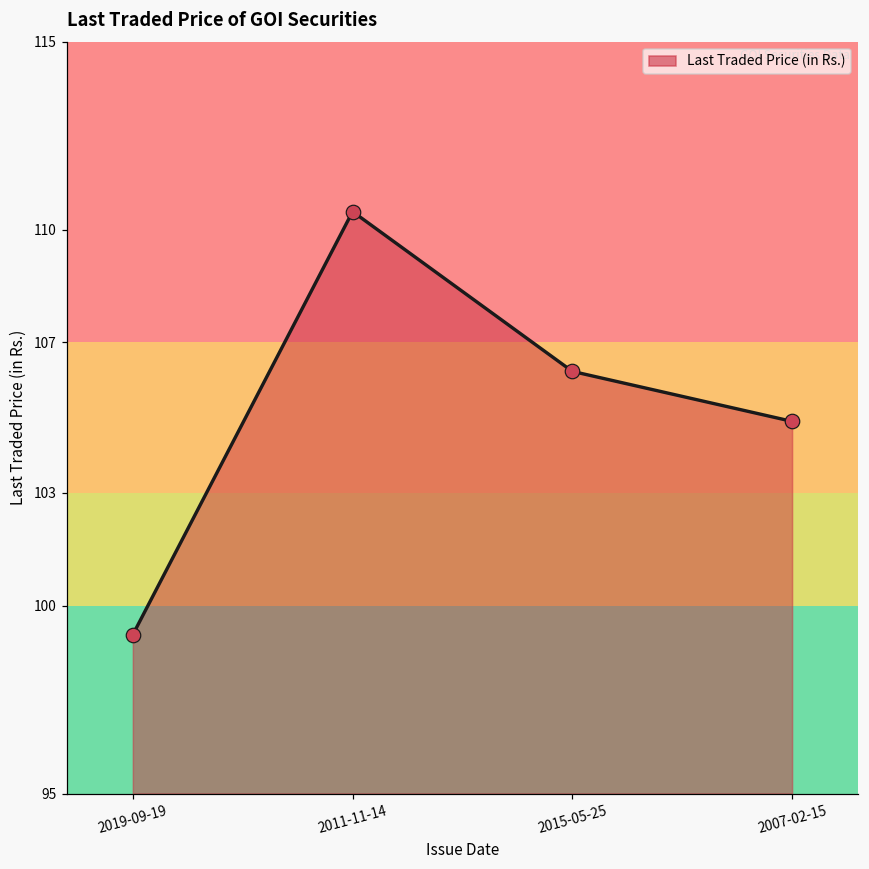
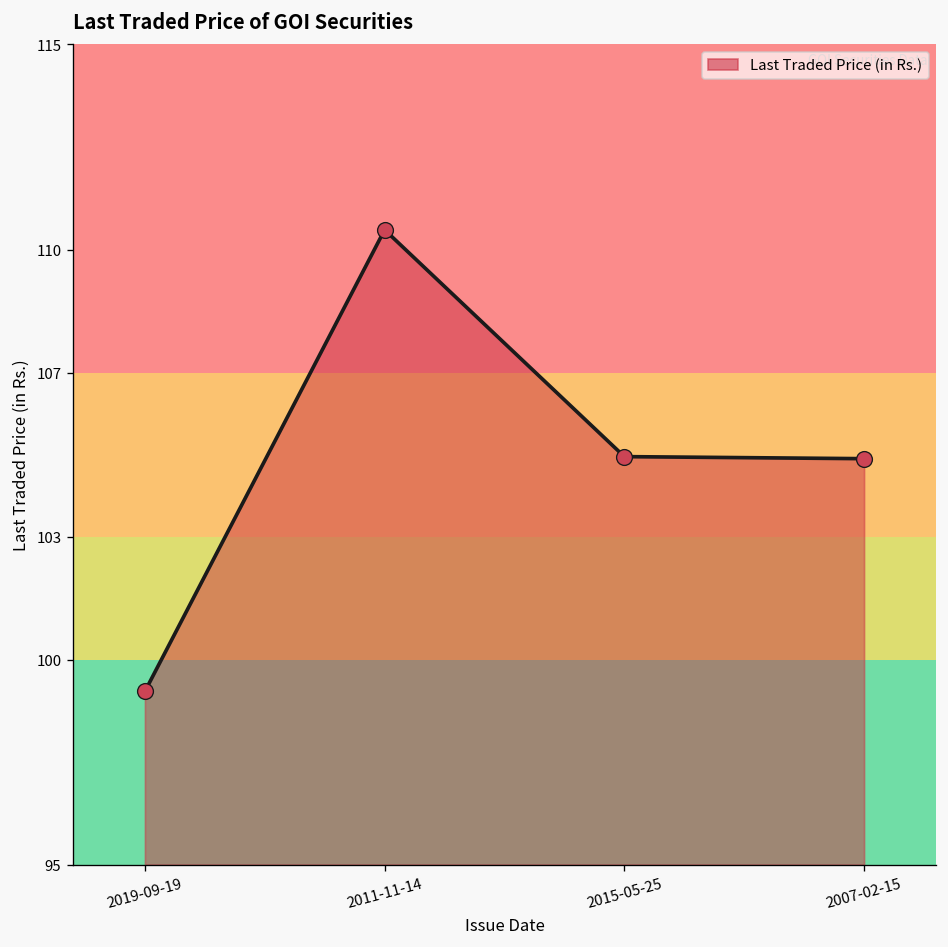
2015-05-25: 106.2 -> 105.0
